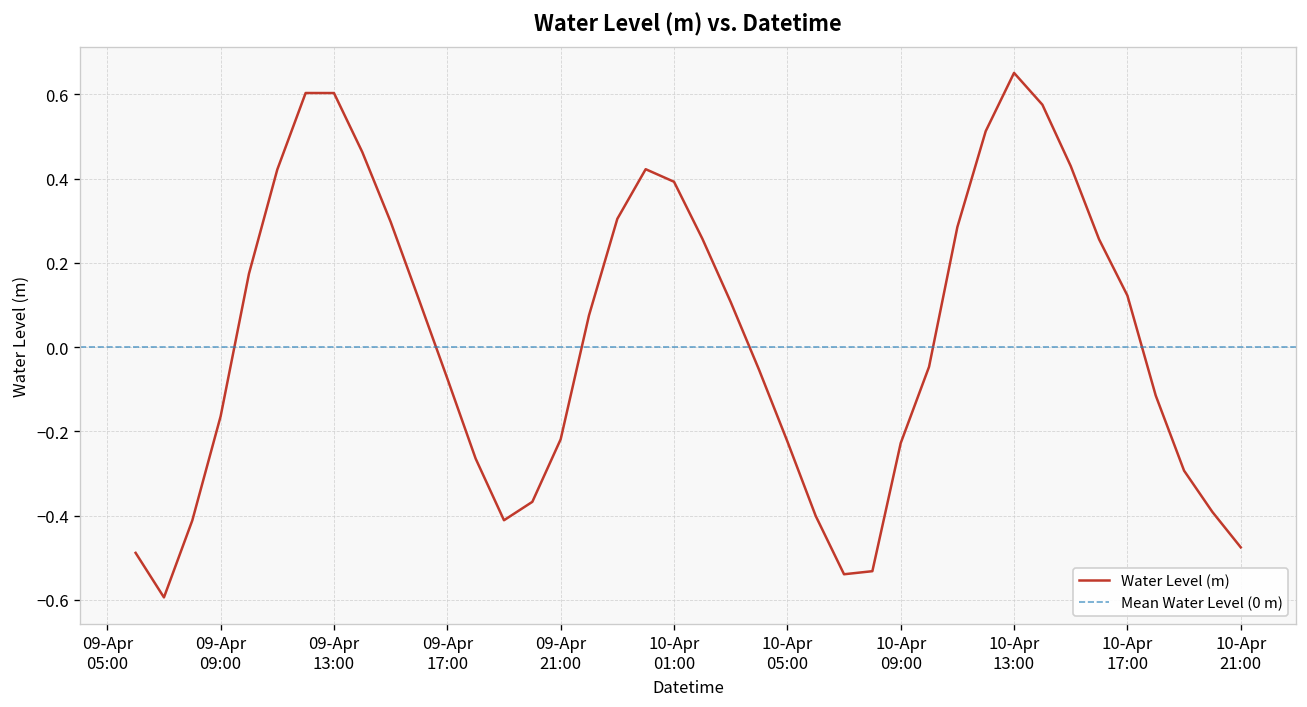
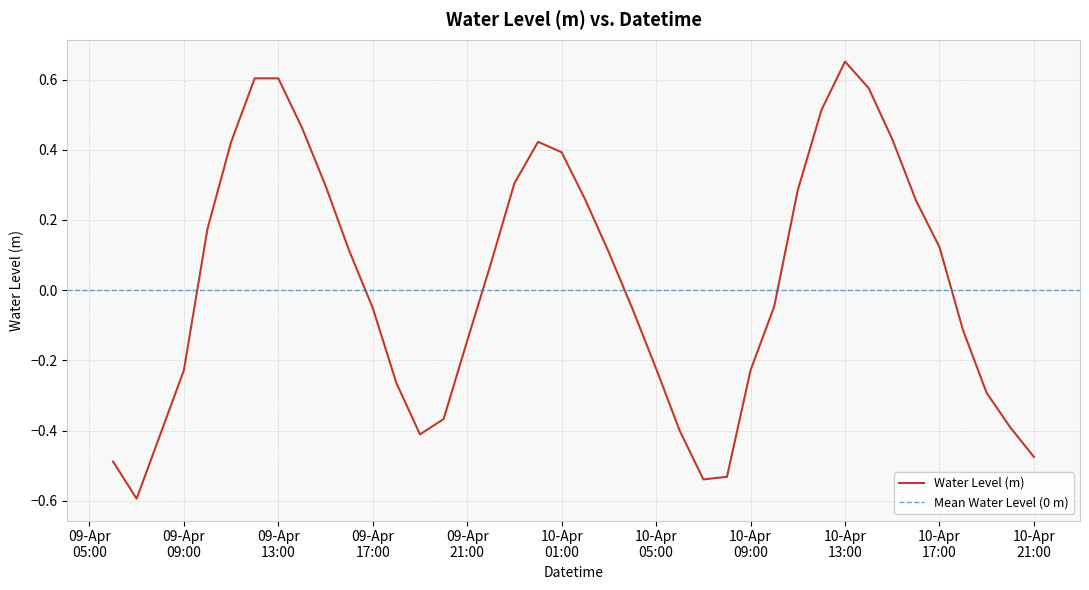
09-Apr 09:00: -0.16 -> -0.23
09-Apr 17:00: -0.07 -> -0.05
09-Apr 21:00: -0.22 -> -0.14
